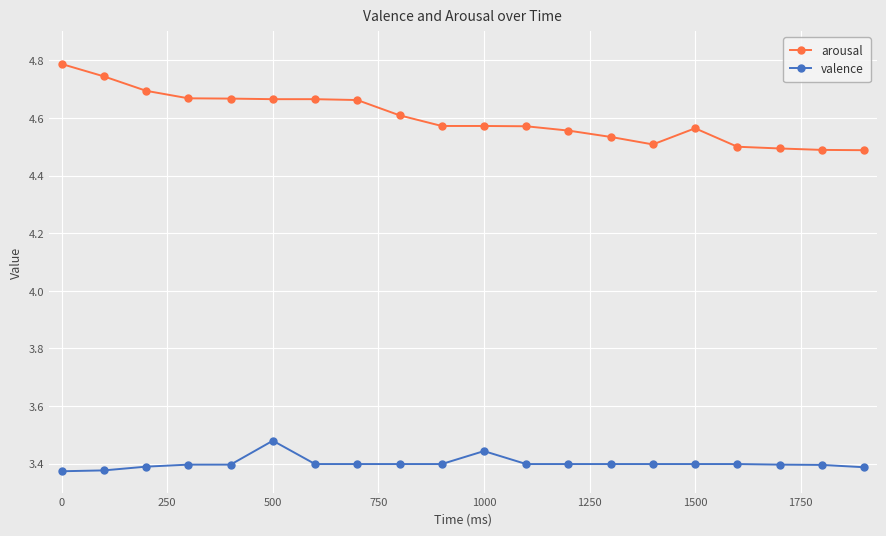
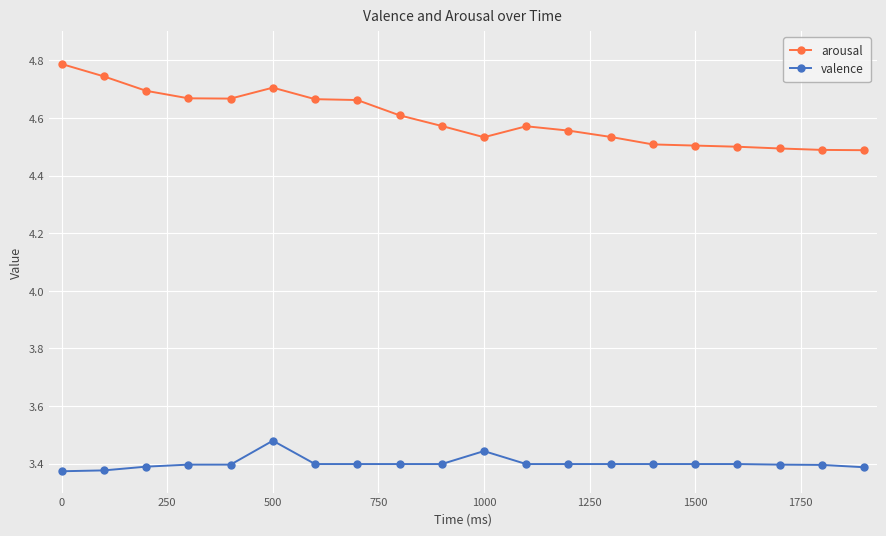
arousal, 500: 4.67 -> 4.71
arousal, 1000: 4.57 -> 4.53
arousal, 1500: 4.56 -> 4.50
